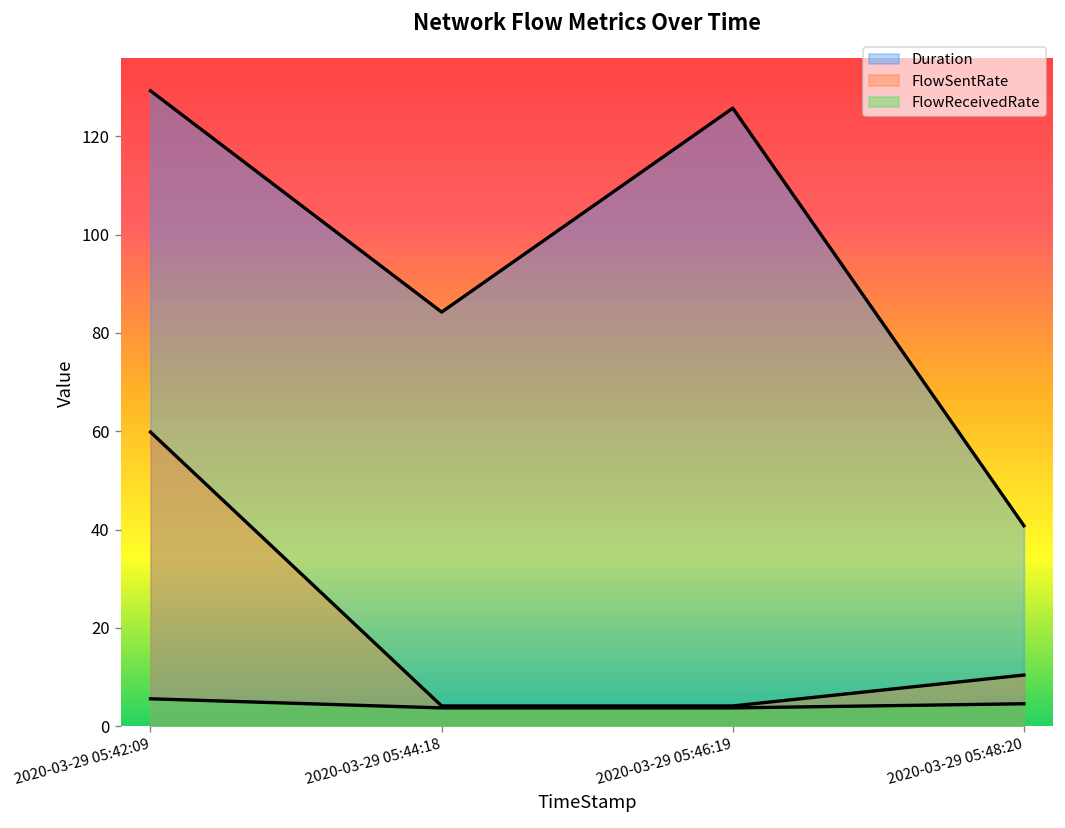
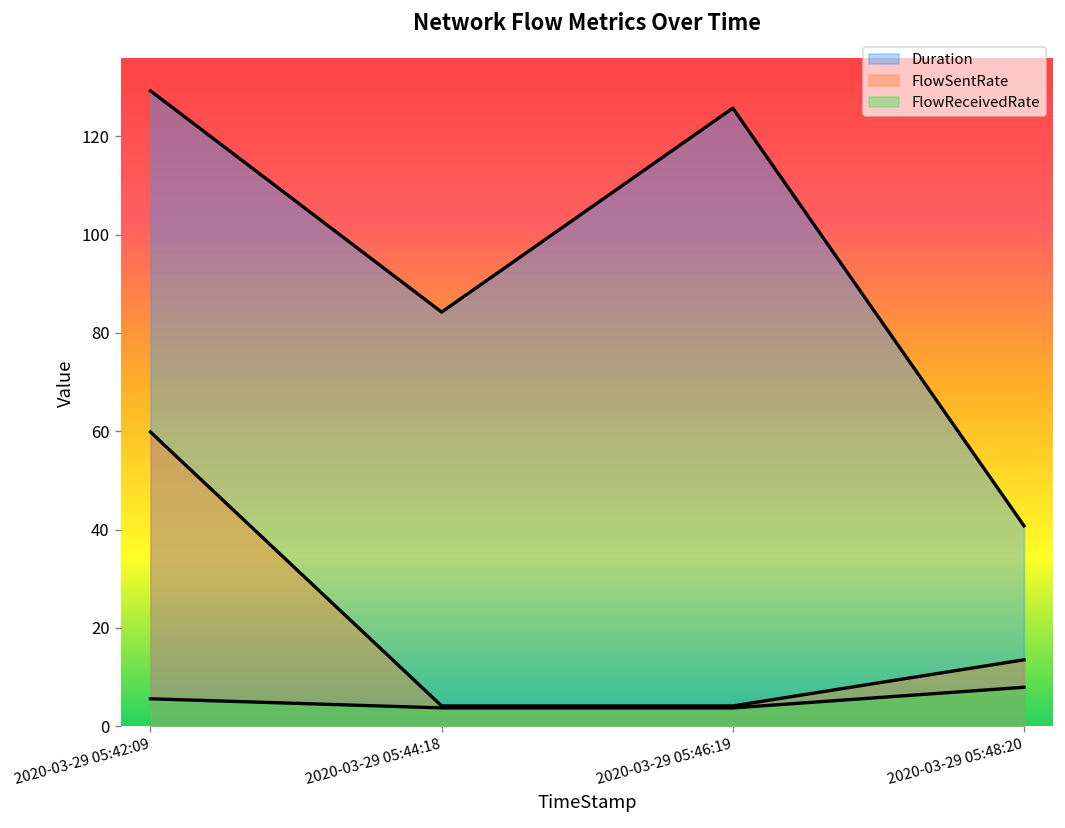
FlowSentRate, 2020-03-29 05:48:20: 10 -> 13
FlowReceivedRate, 2020-03-29 05:48:20: 5 -> 8
